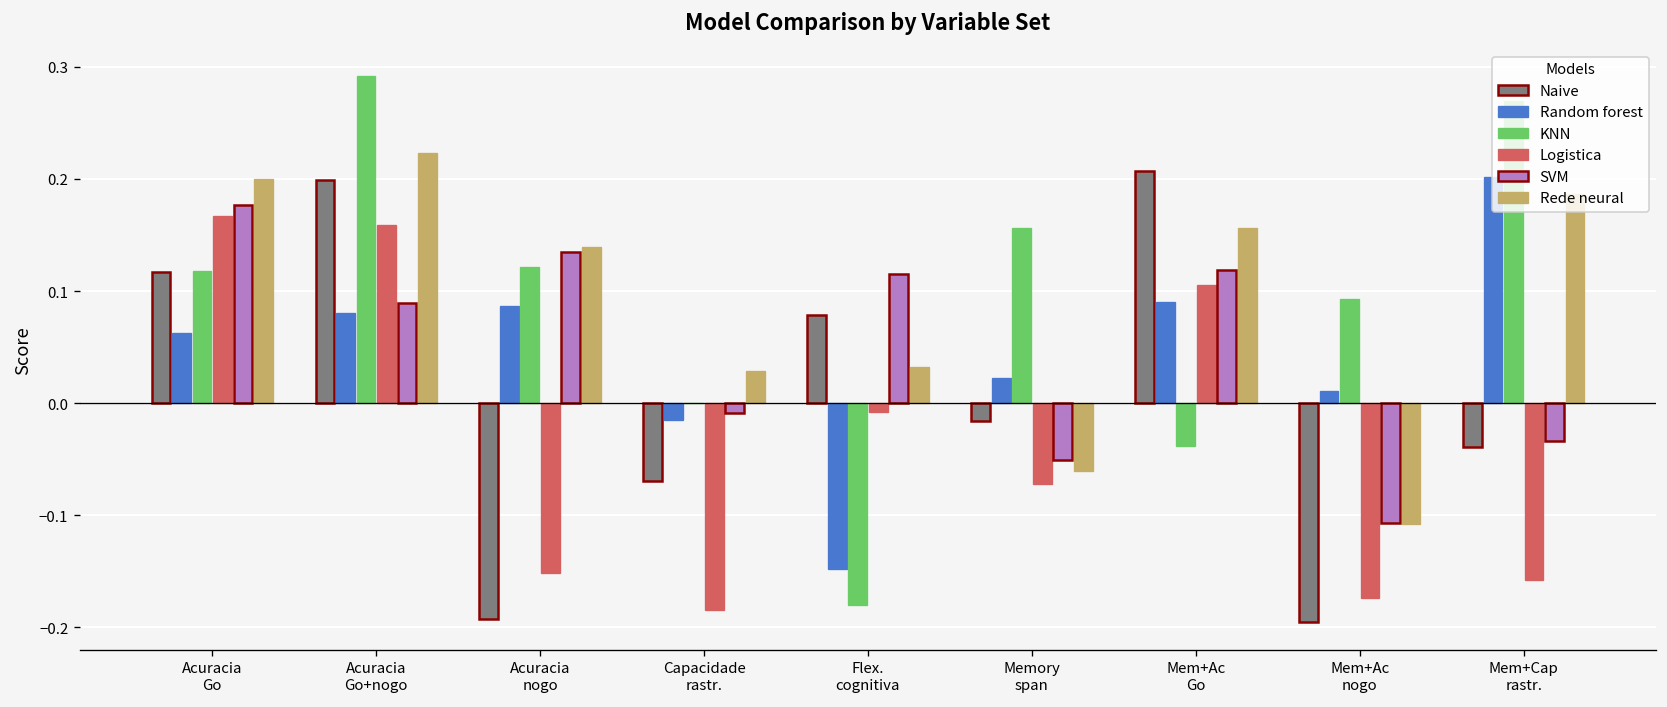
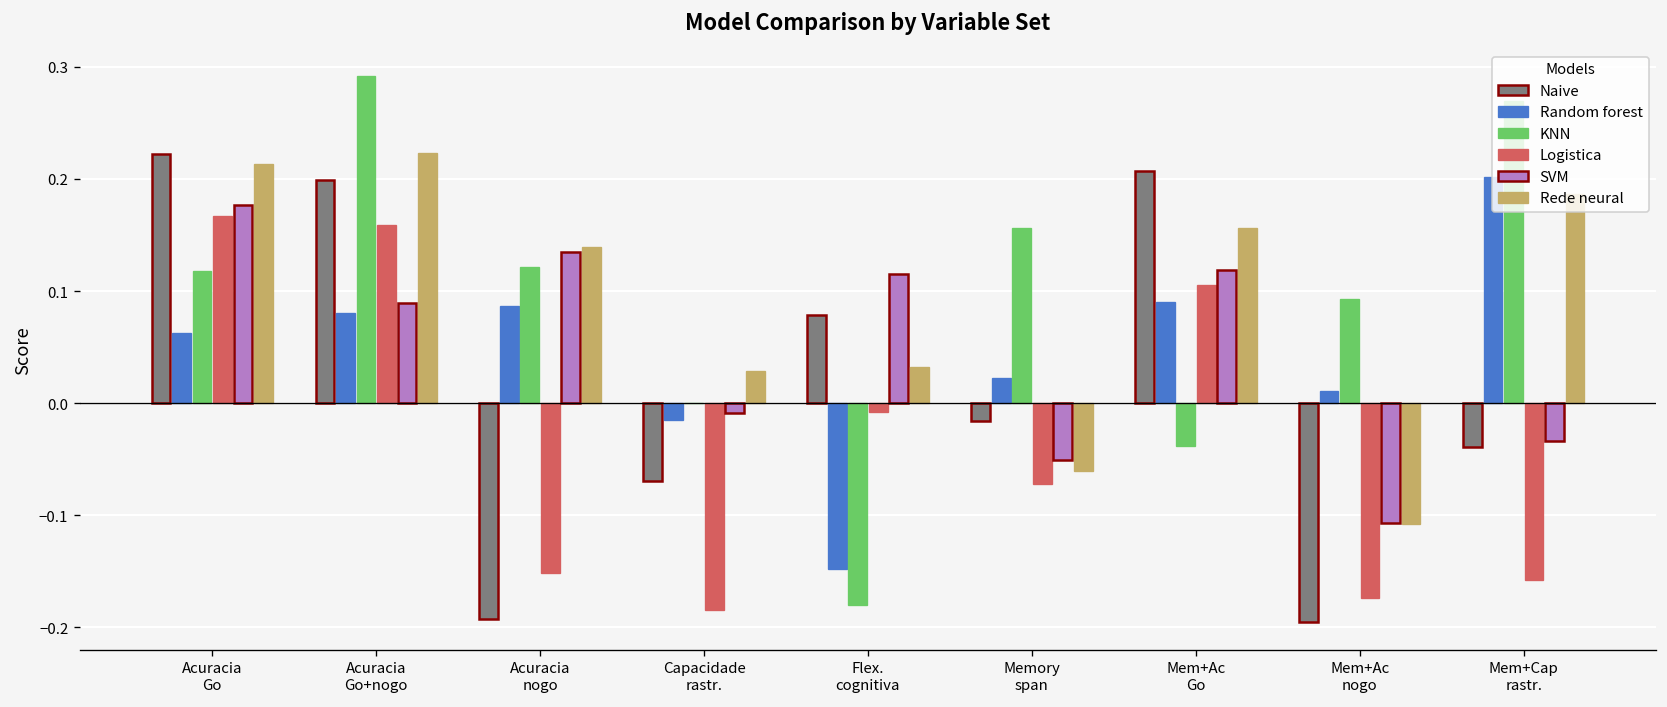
Naive, Acuracia Go: 0.12 -> 0.22
Rede neural, Acuracia Go: 0.20 -> 0.21
